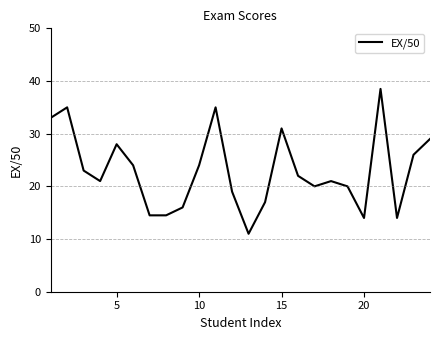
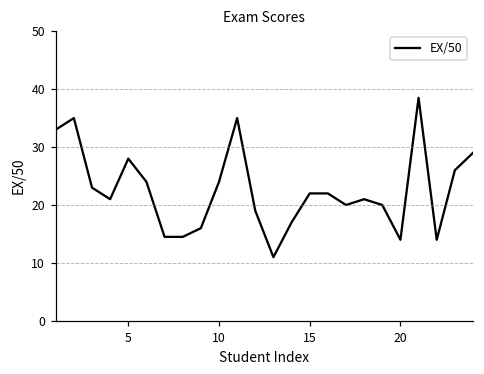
15: 31 -> 22
